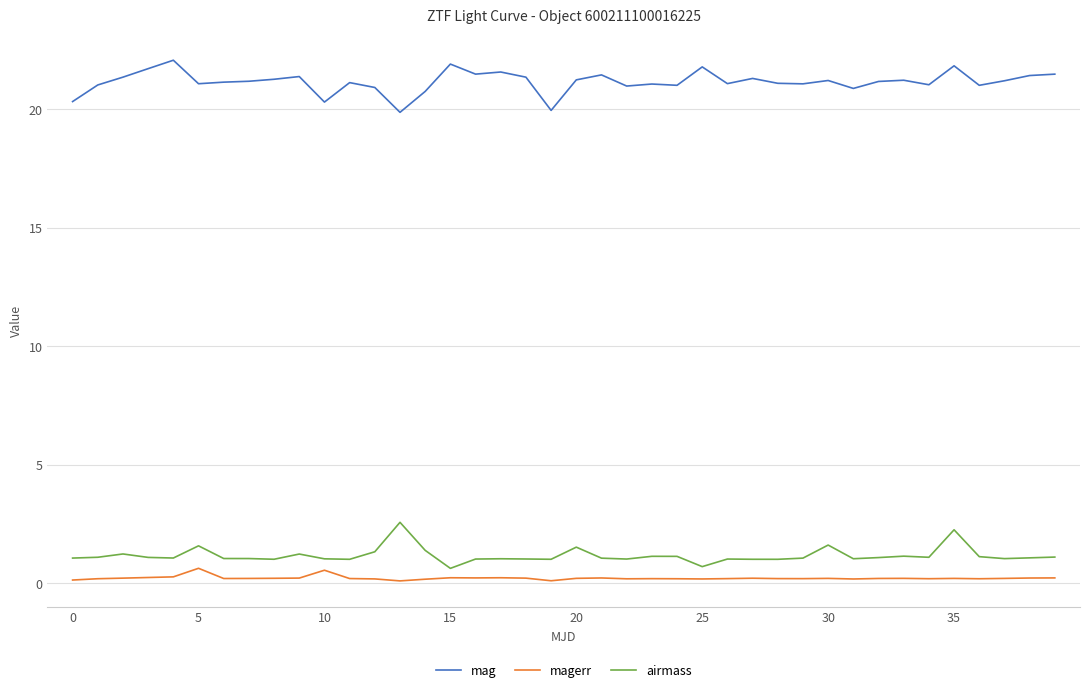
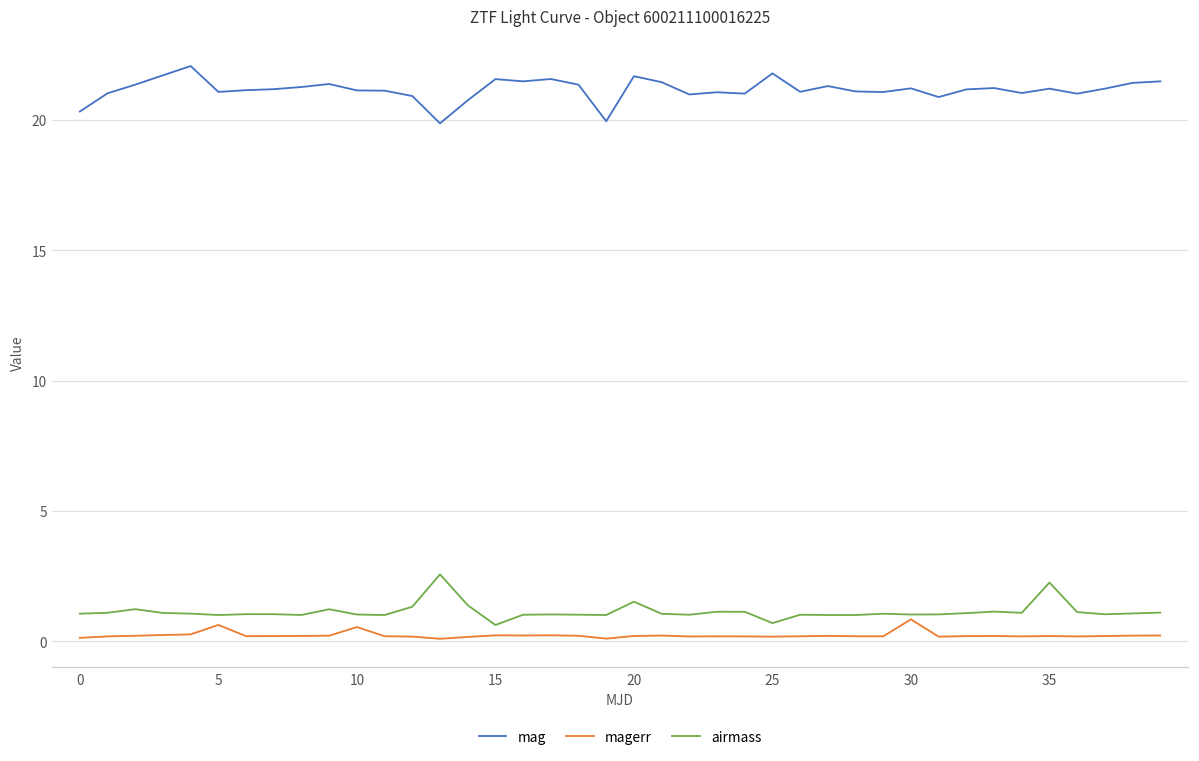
airmass, 5: 1.6 -> 1.0
mag, 10: 20.3 -> 21.1
mag, 15: 21.9 -> 21.6
mag, 20: 21.2 -> 21.7
magerr, 30: 0.2 -> 0.8
airmass, 30: 1.6 -> 1.0
mag, 35: 21.8 -> 21.2
